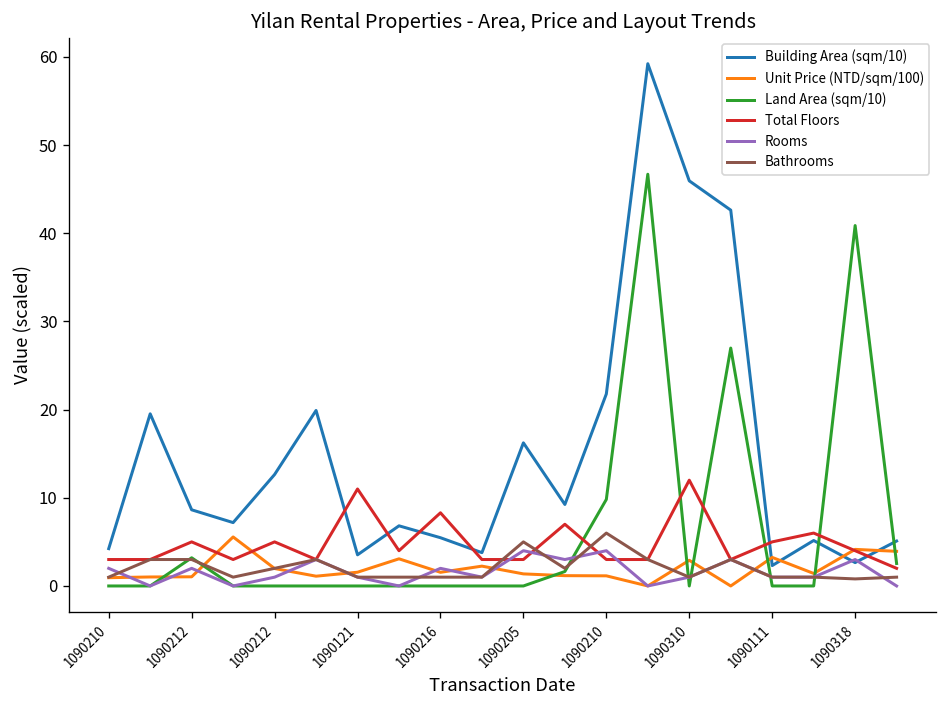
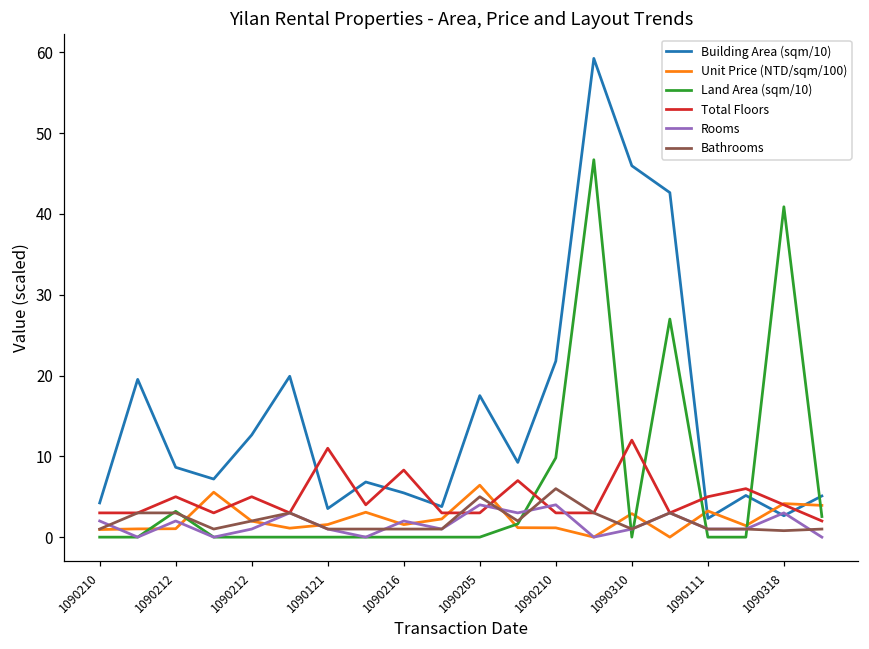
Building Area (sqm/10), 1090205: 16 -> 18
Unit Price (NTD/sqm/100), 1090205: 1 -> 6
